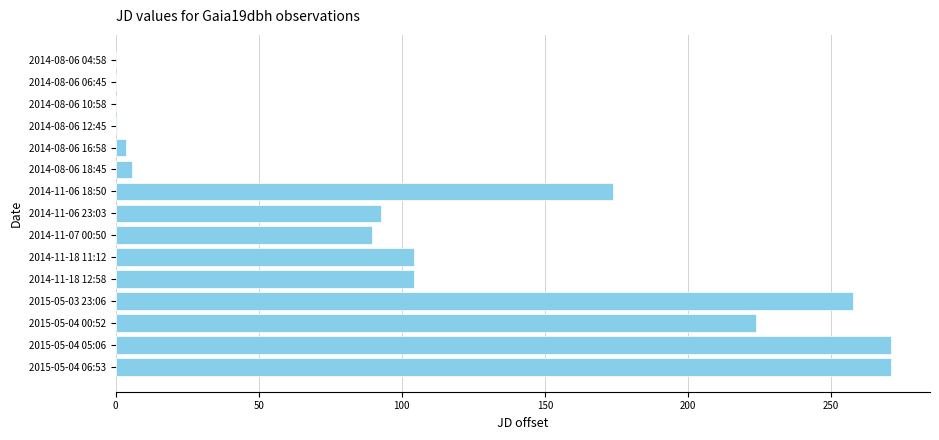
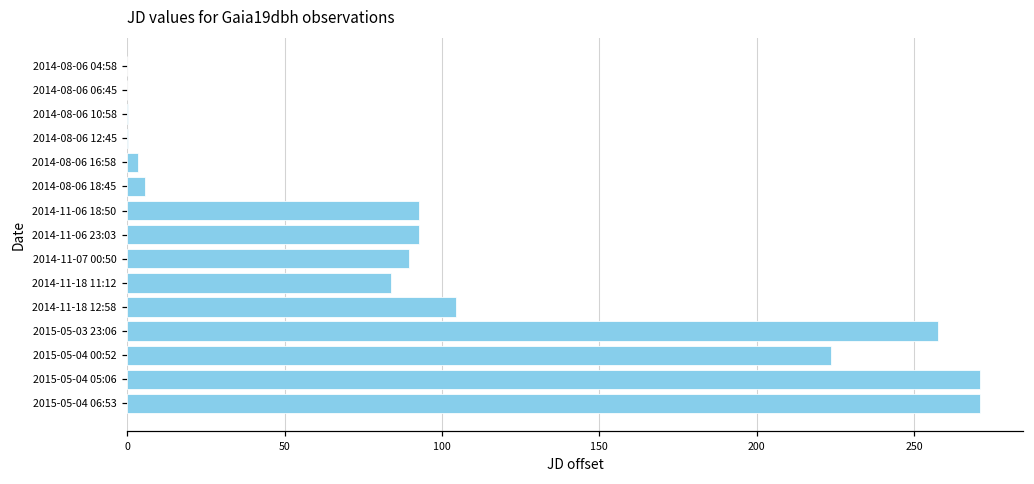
2014-11-06 18:50: 174 -> 93
2014-11-18 11:12: 104 -> 84
